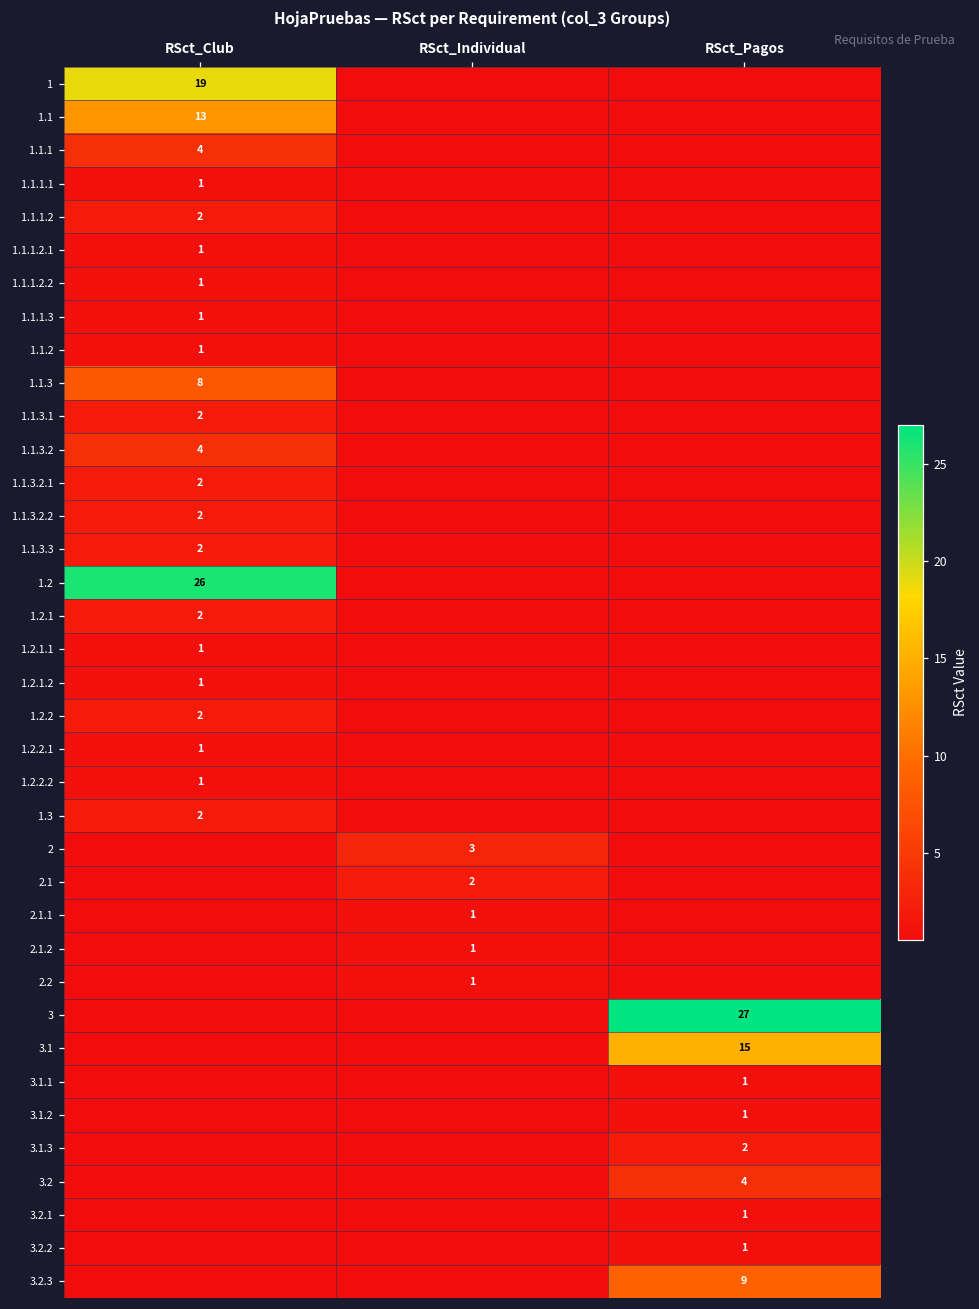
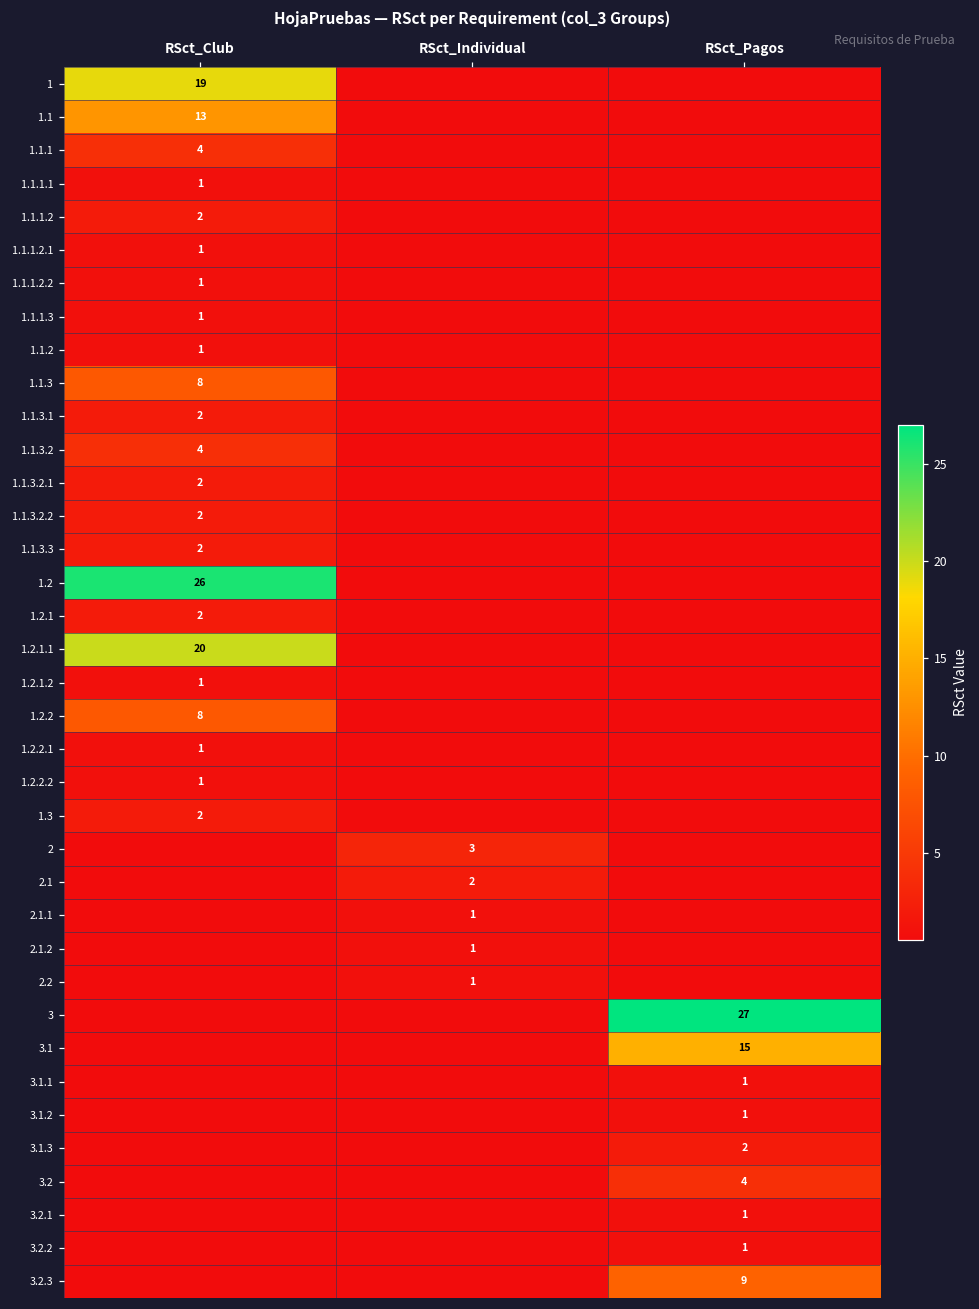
1.2.1.1, RSct_Club: 1 -> 20
1.2.2, RSct_Club: 2 -> 8
